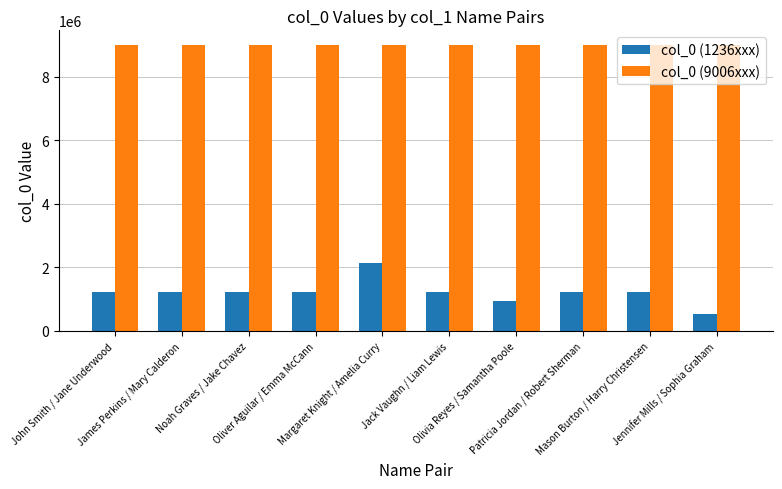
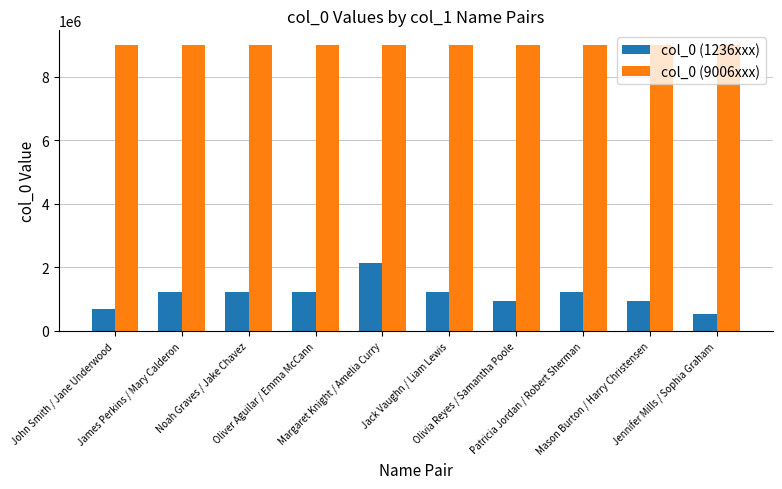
col_0 (1236xxx), John Smith / Jane Underwood: 1200000 -> 700000
col_0 (1236xxx), Mason Burton / Harry Christensen: 1200000 -> 900000
